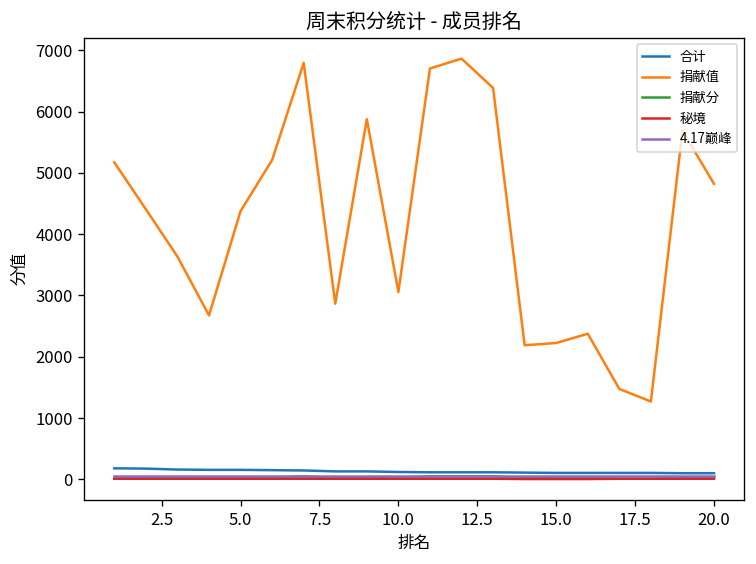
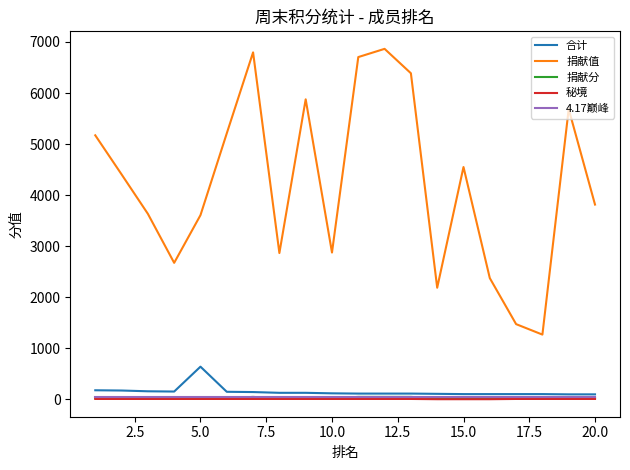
合计, 5.0: 200 -> 600
捐献值, 5.0: 4400 -> 3600
捐献值, 10.0: 3100 -> 2900
捐献值, 15.0: 2200 -> 4600
捐献值, 20.0: 4800 -> 3800
